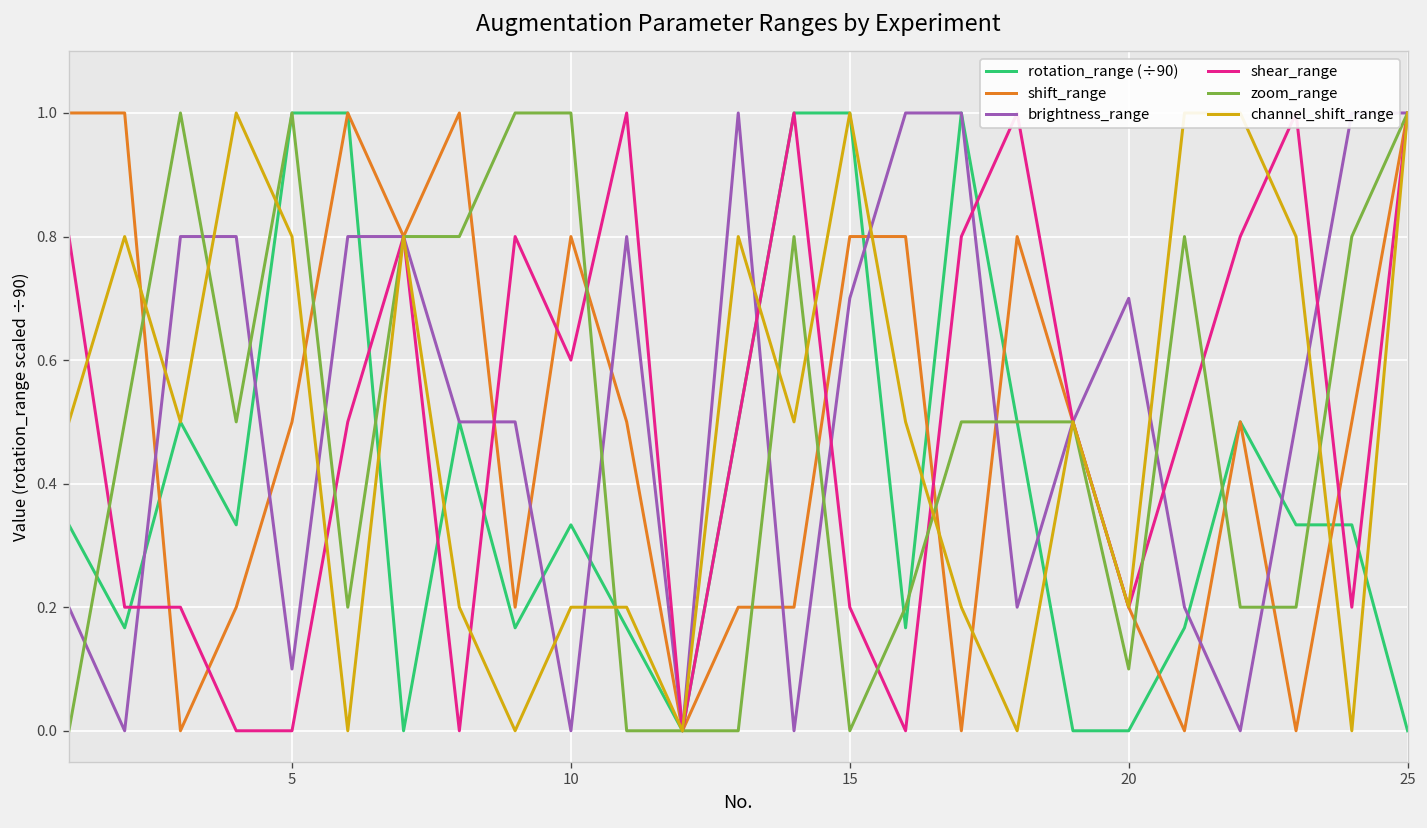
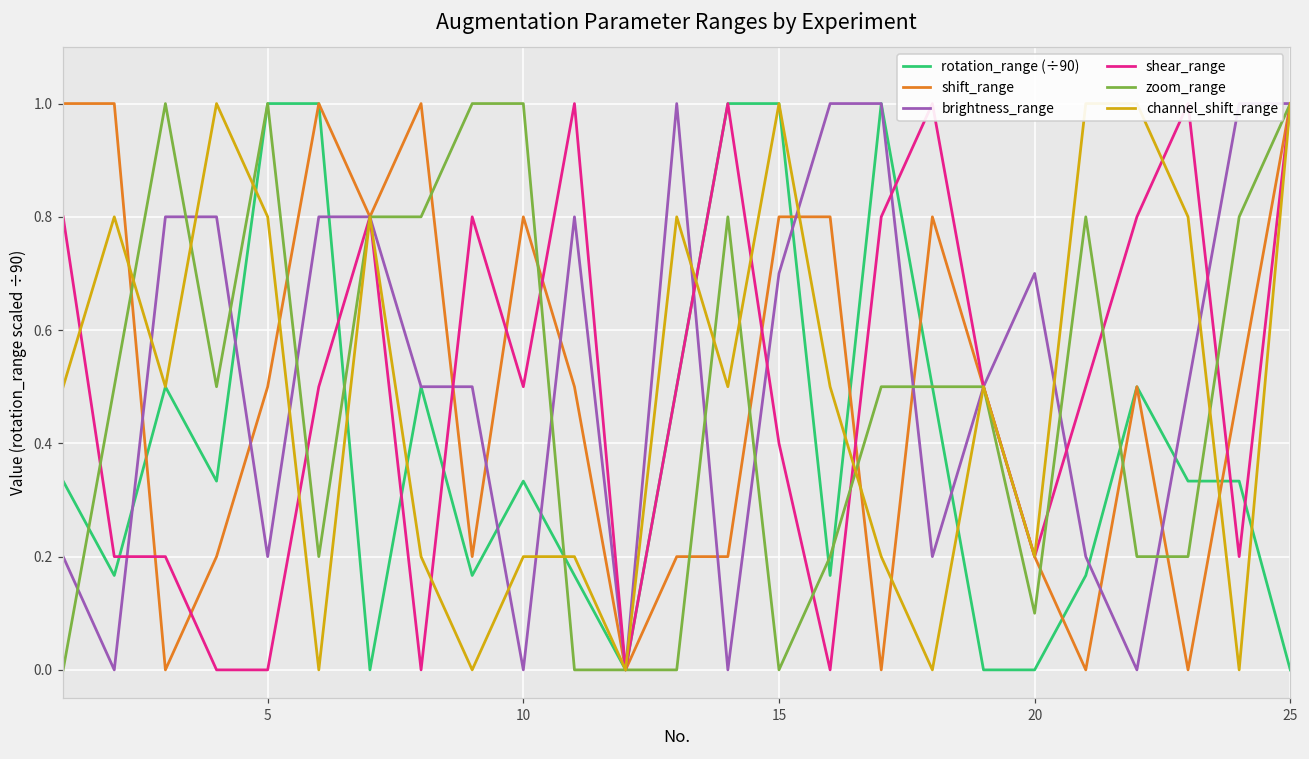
brightness_range, 5: 0.1 -> 0.2
shear_range, 10: 0.6 -> 0.5
shear_range, 15: 0.2 -> 0.4
